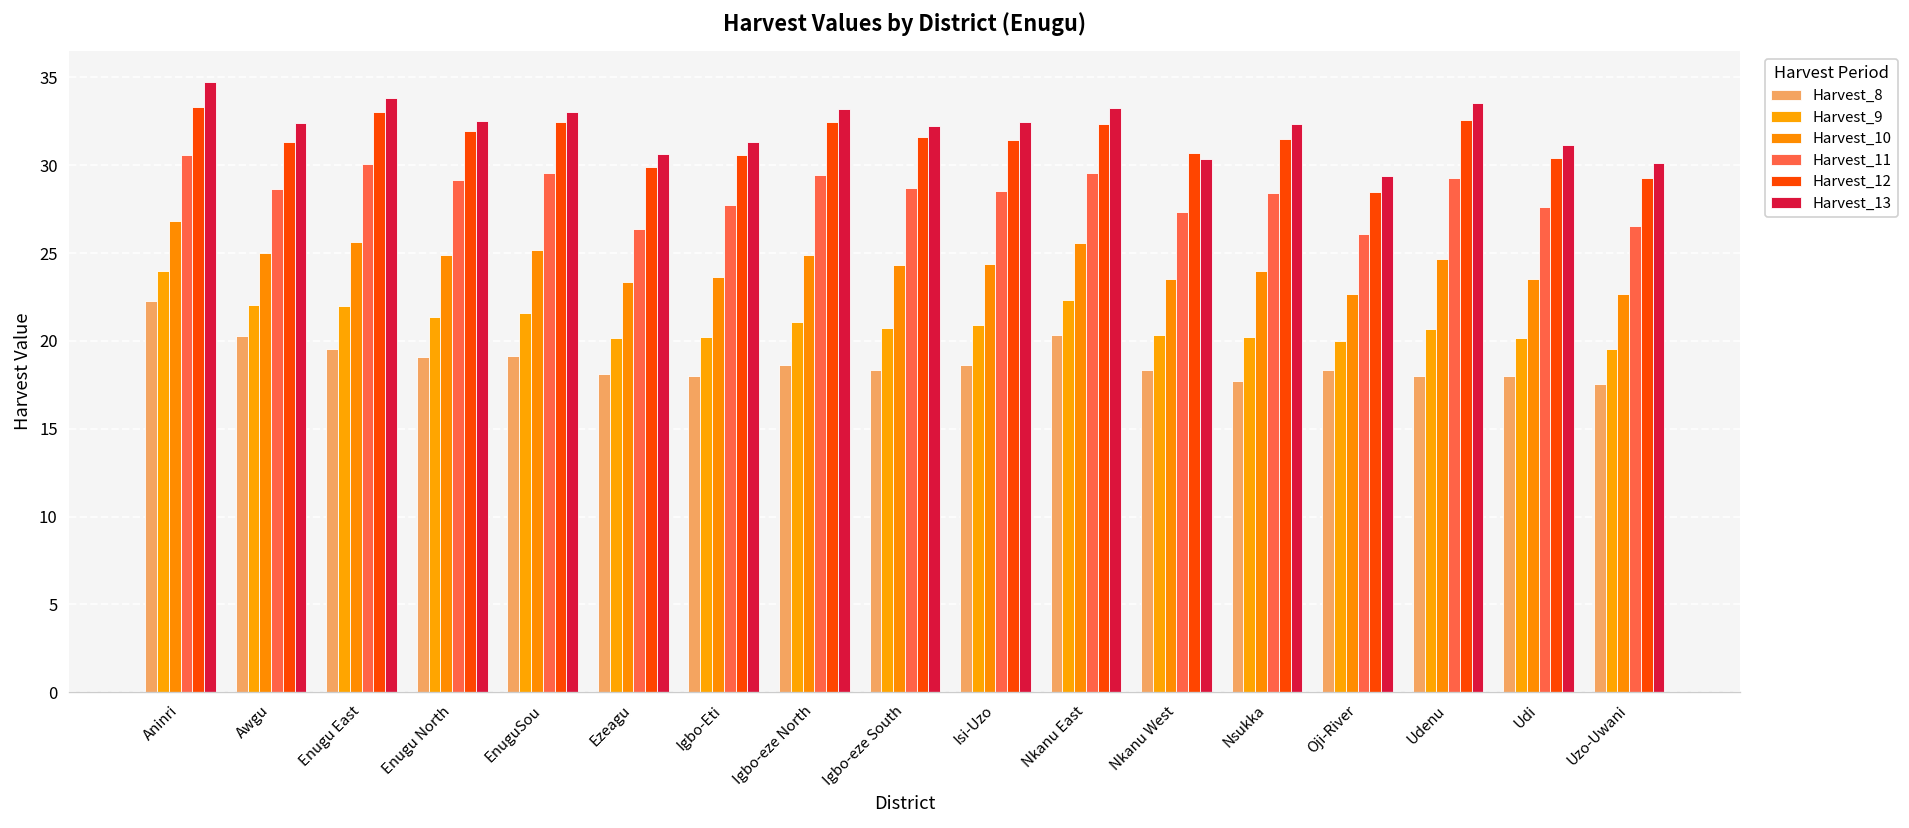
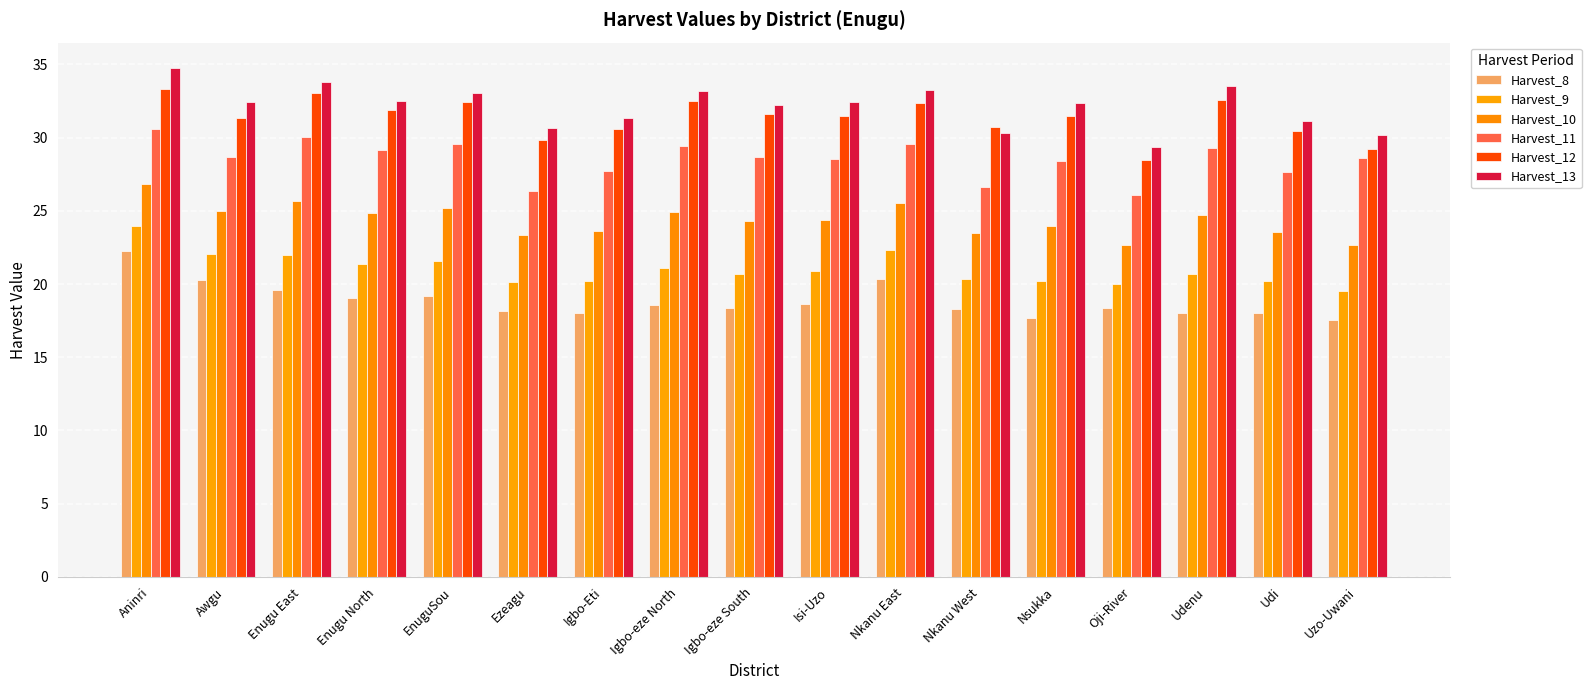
Harvest_11, Nkanu West: 27.3 -> 26.6
Harvest_11, Uzo-Uwani: 26.5 -> 28.6
